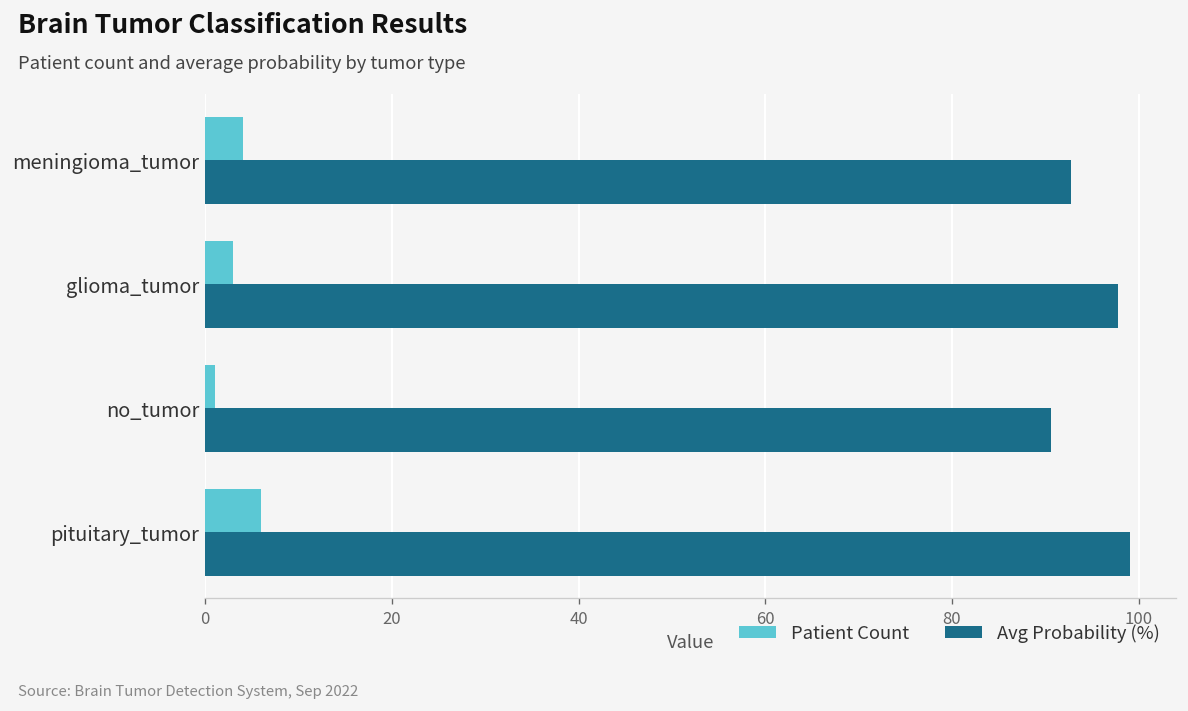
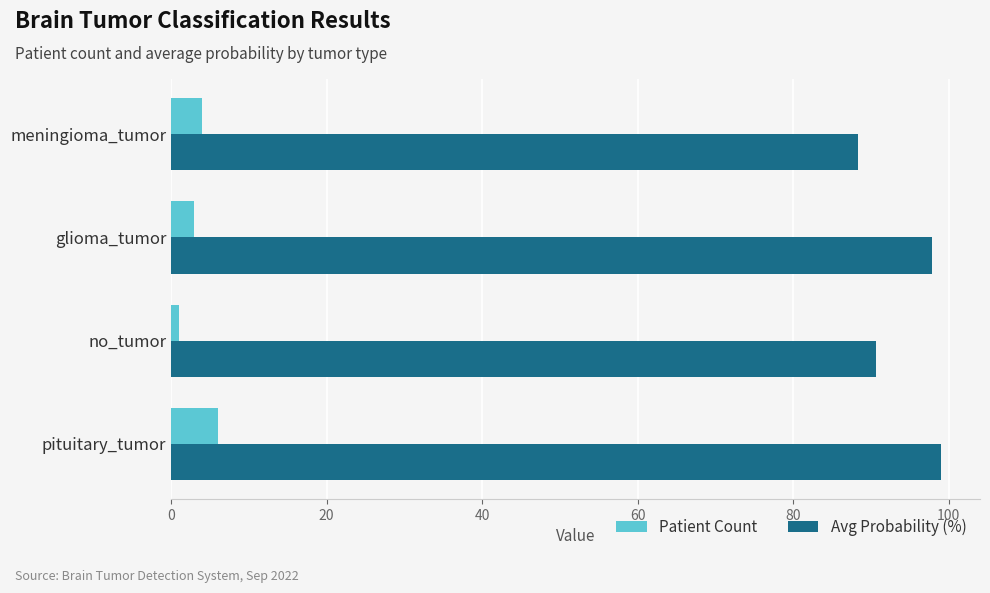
Avg Probability (%), meningioma_tumor: 93 -> 88
